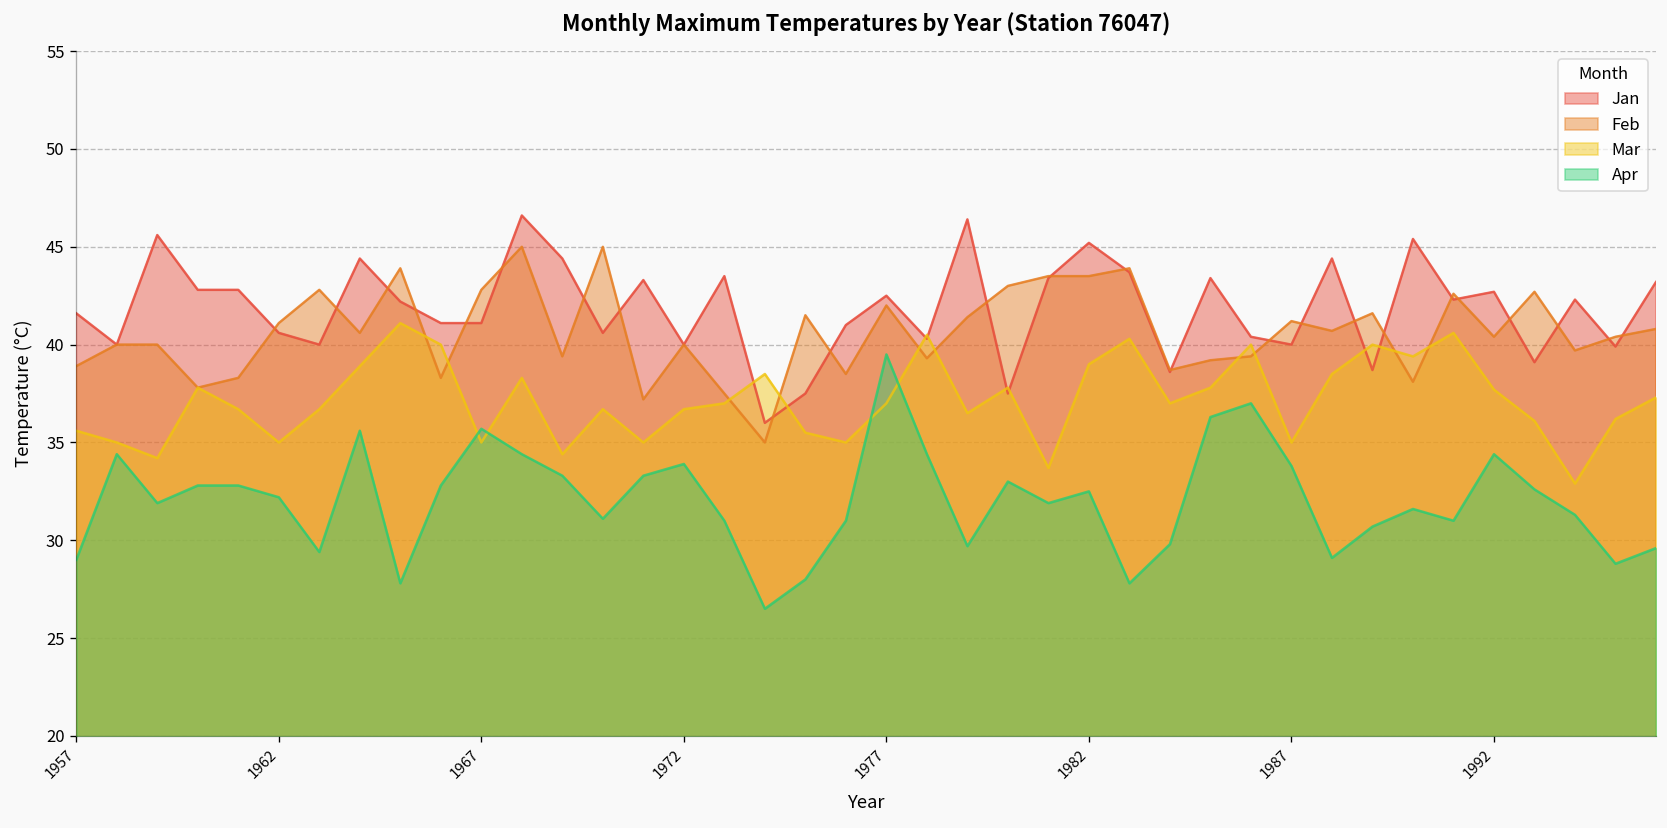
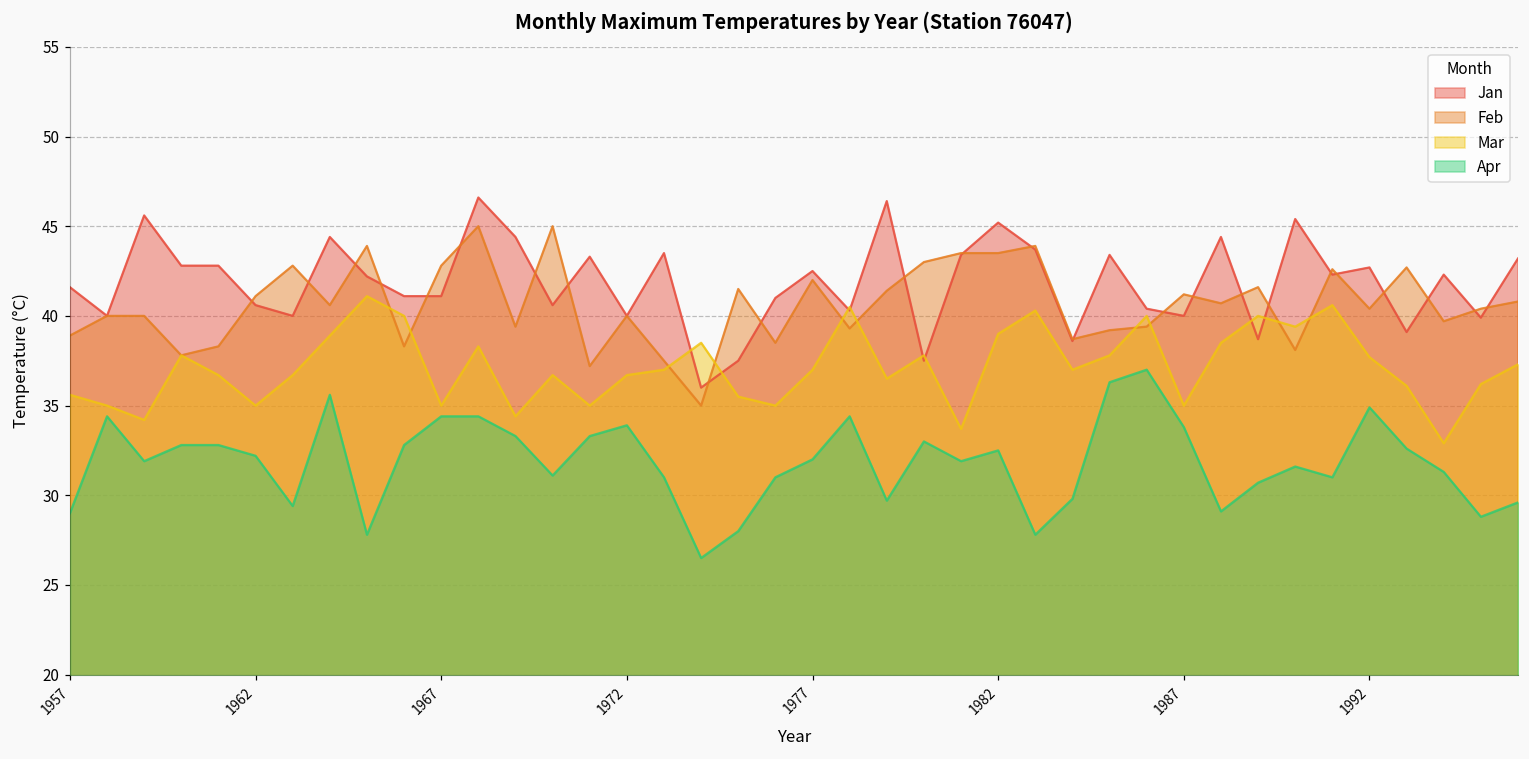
Apr, 1967: 35.7 -> 34.4
Apr, 1977: 39.5 -> 32.0
Apr, 1992: 34.4 -> 34.9
